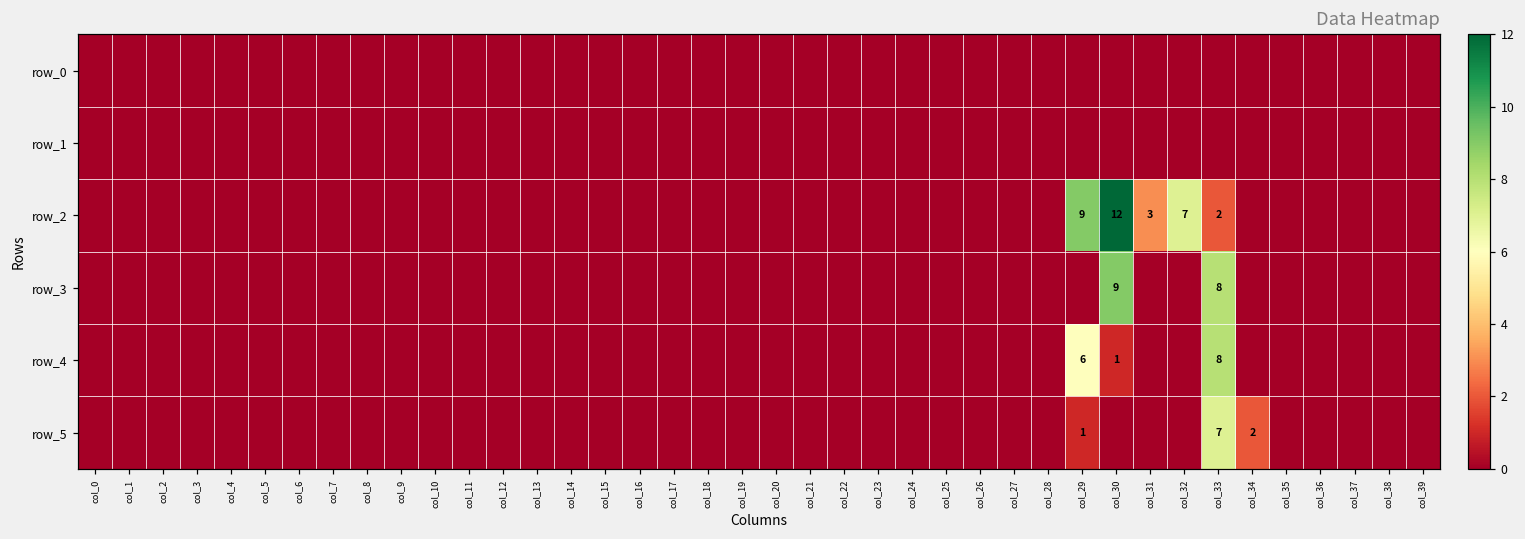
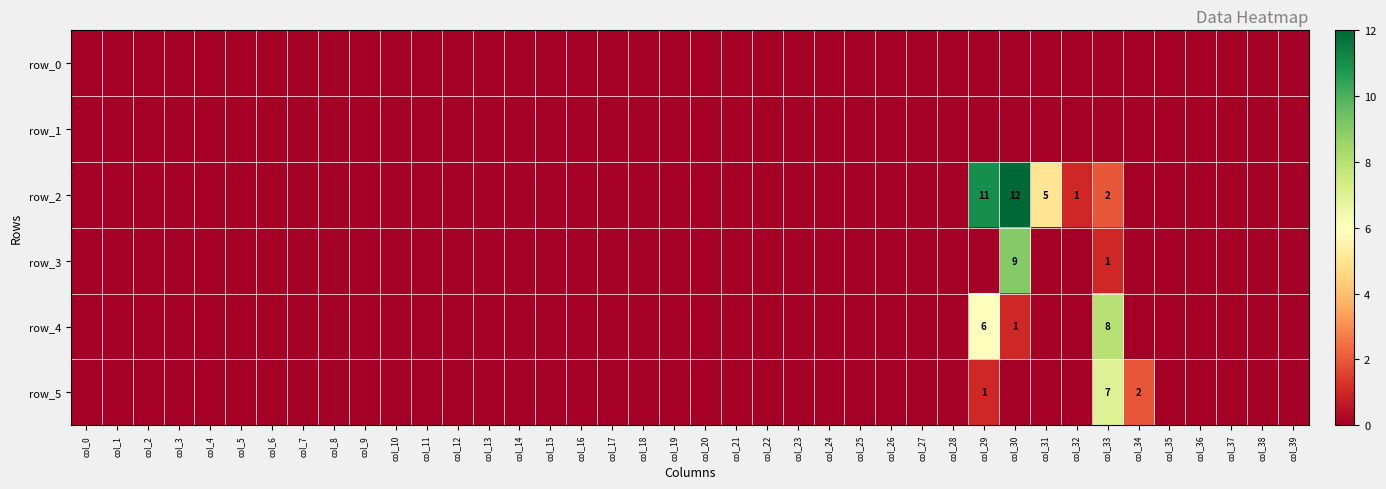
row_2, col_29: 9 -> 11
row_2, col_31: 3 -> 5
row_2, col_32: 7 -> 1
row_3, col_33: 8 -> 1
